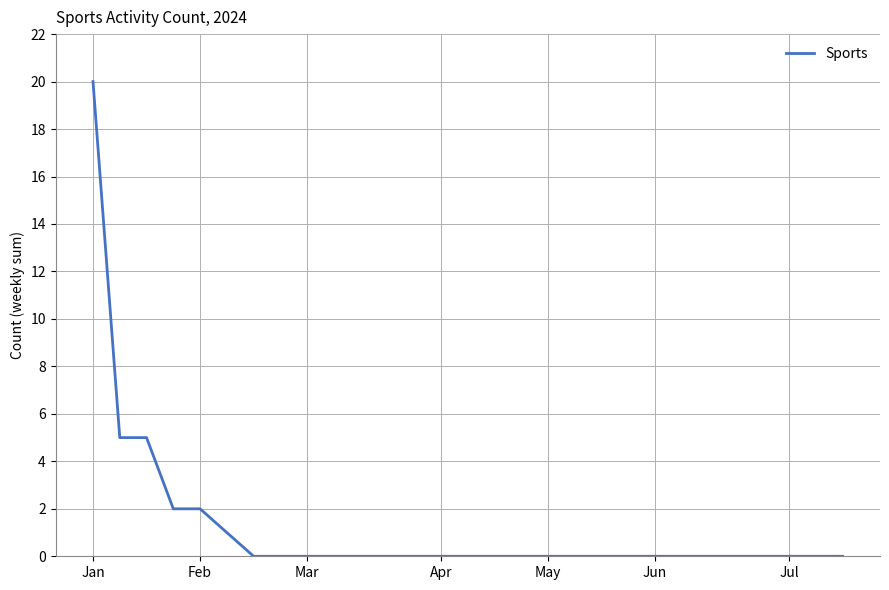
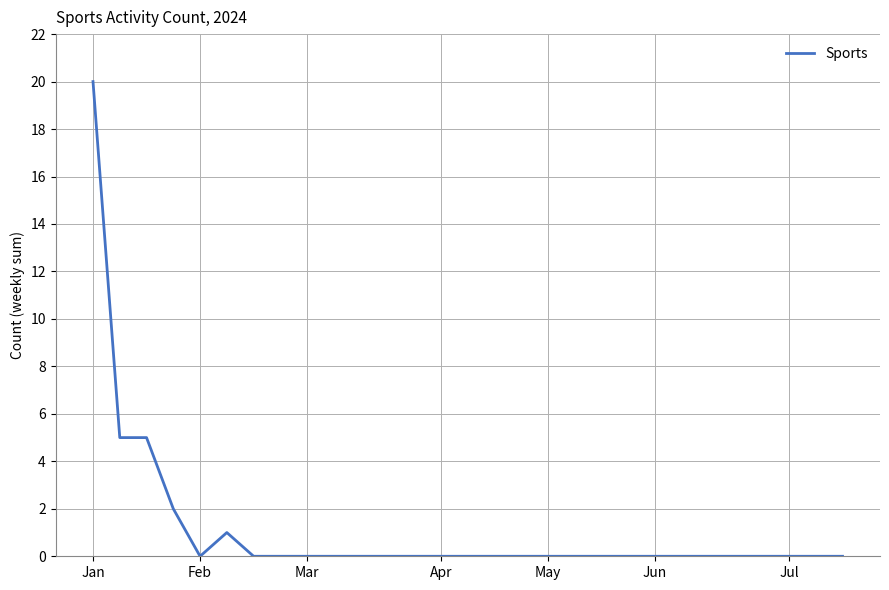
Feb: 2 -> 0
